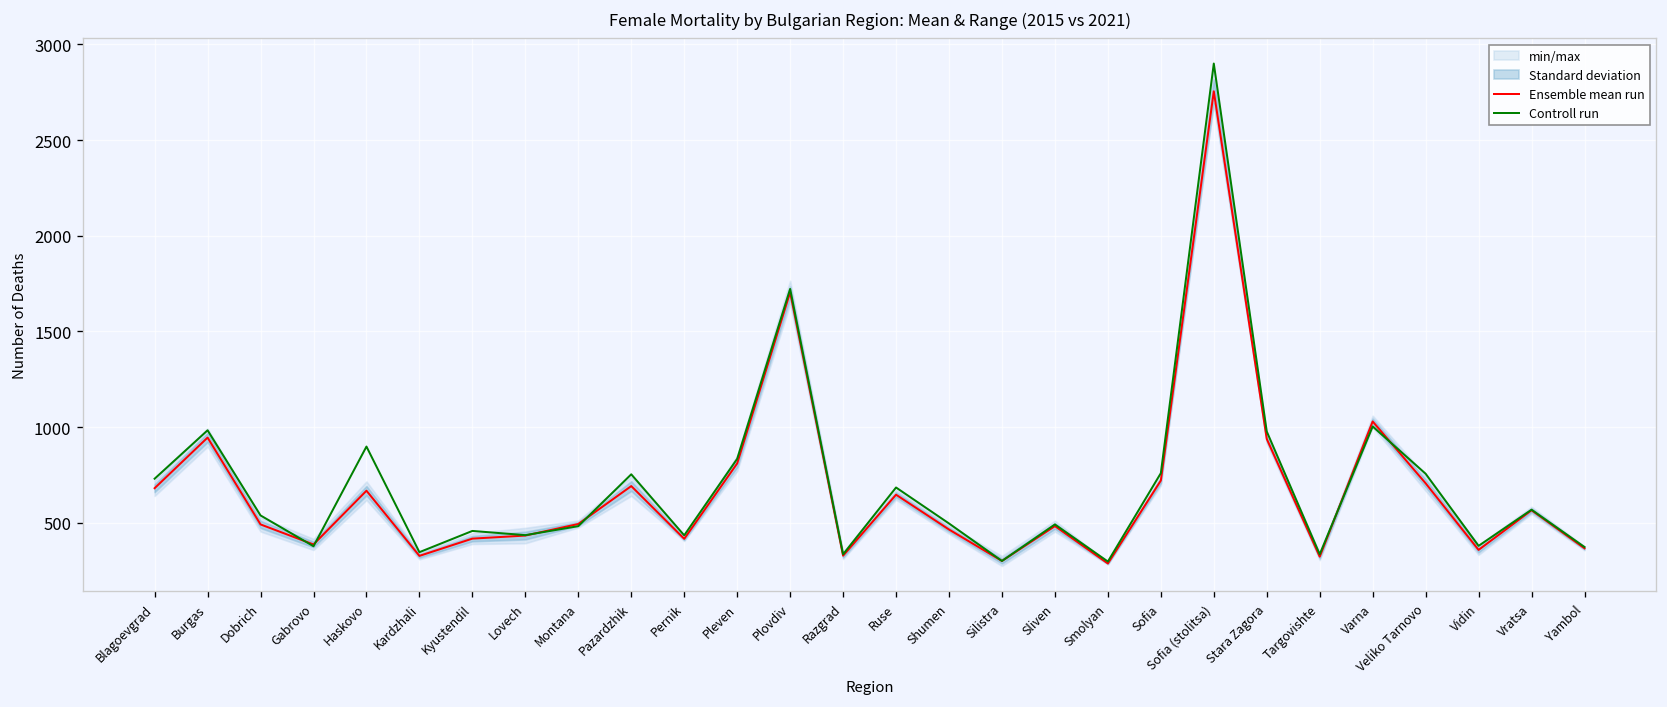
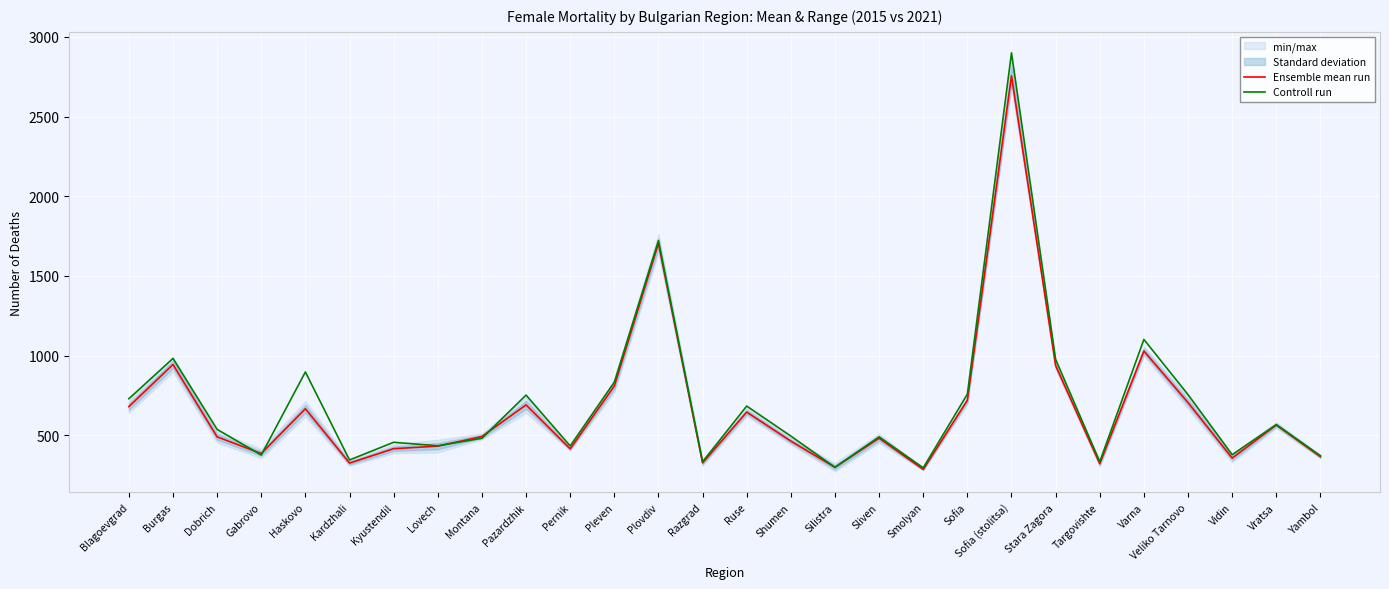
Controll run, Varna: 1000 -> 1100
